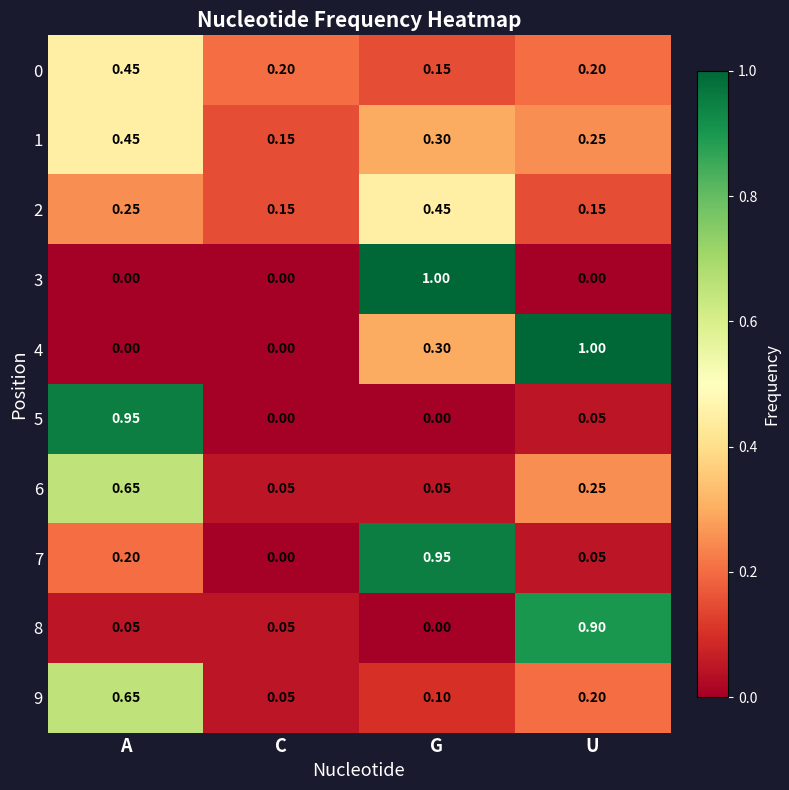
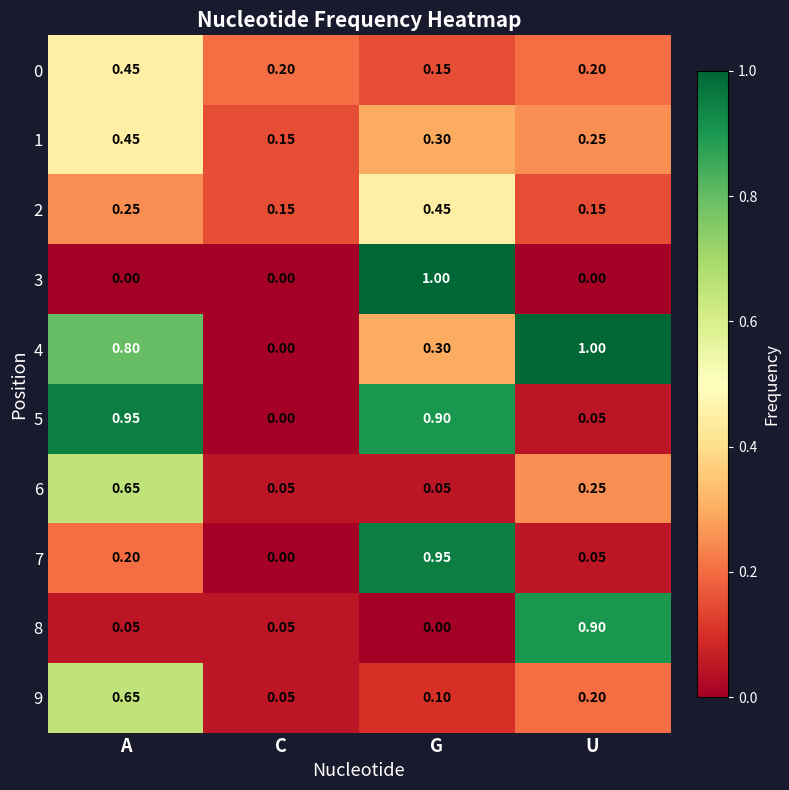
4, A: 0.00 -> 0.80
5, G: 0.00 -> 0.90
